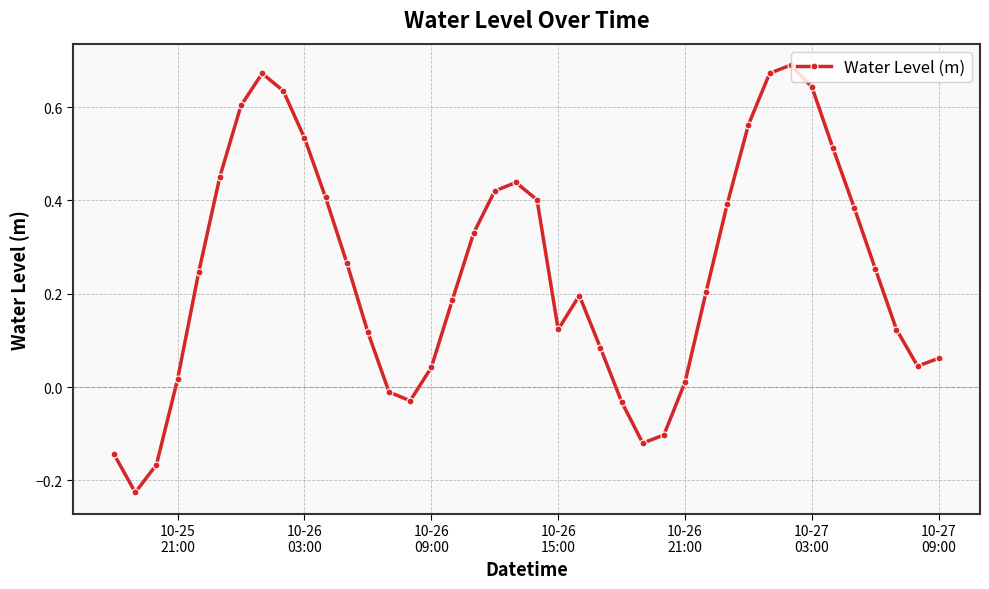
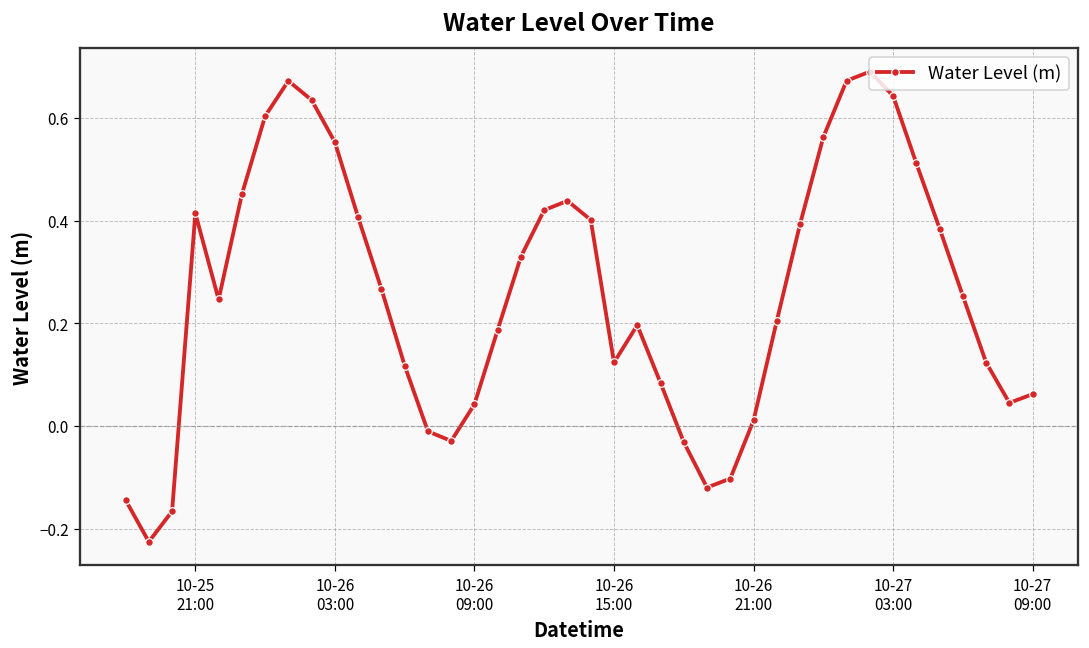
10-25 21:00: 0.02 -> 0.41
10-26 03:00: 0.53 -> 0.55
